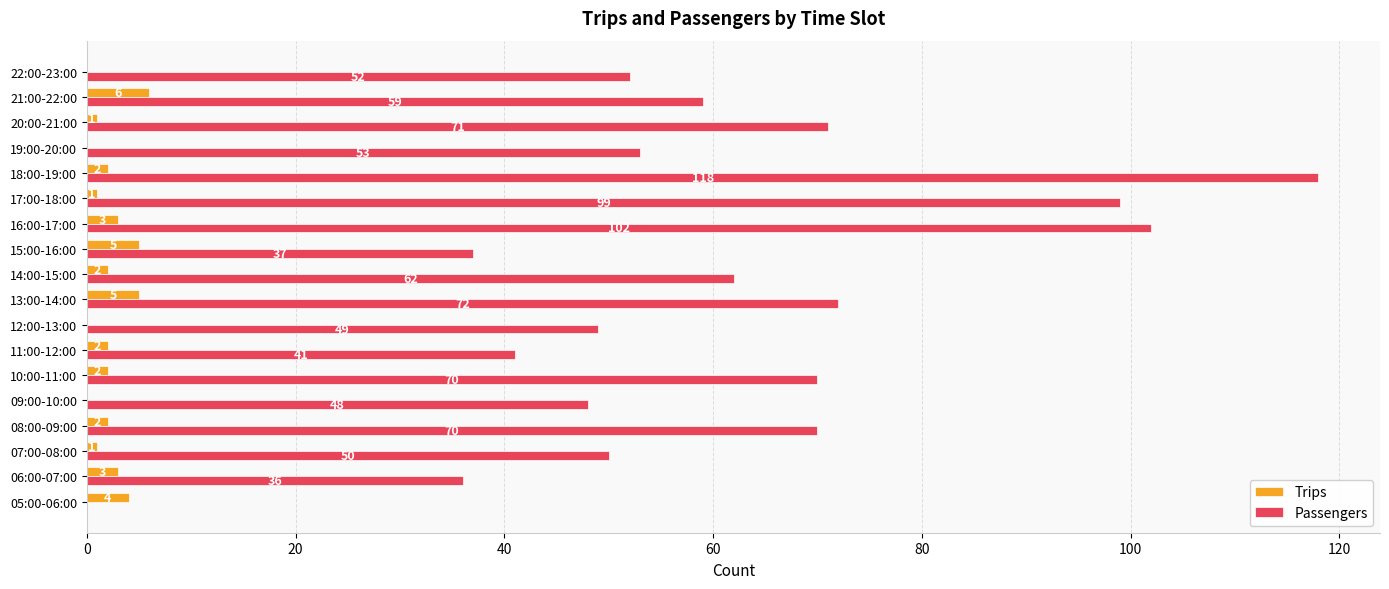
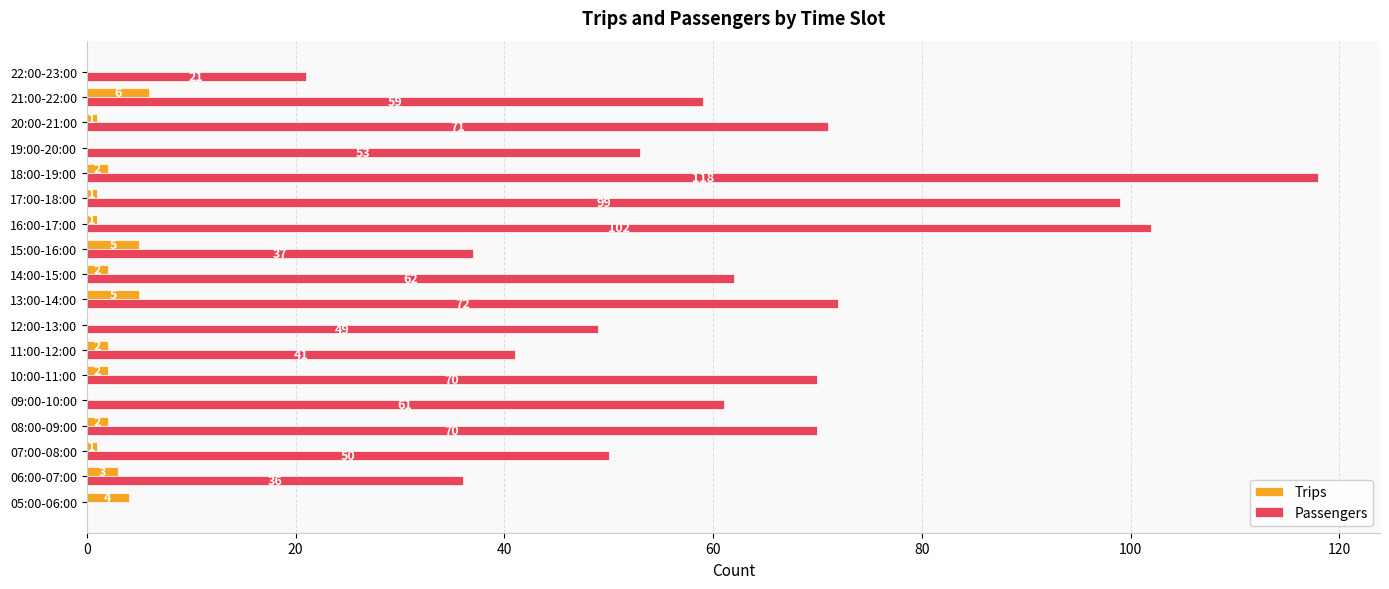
Passengers, 22:00-23:00: 52 -> 21
Trips, 16:00-17:00: 3 -> 1
Passengers, 09:00-10:00: 48 -> 61
